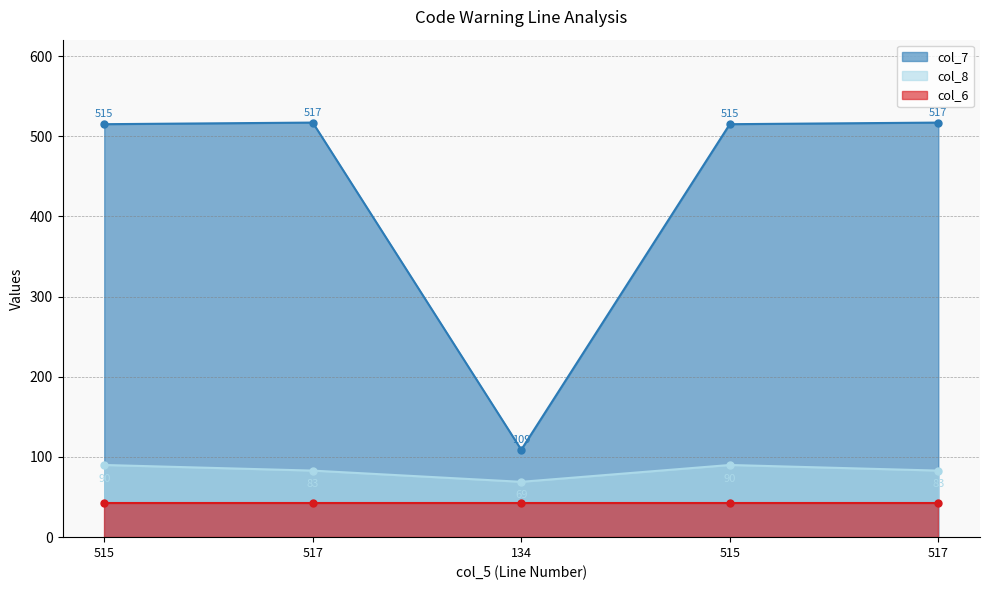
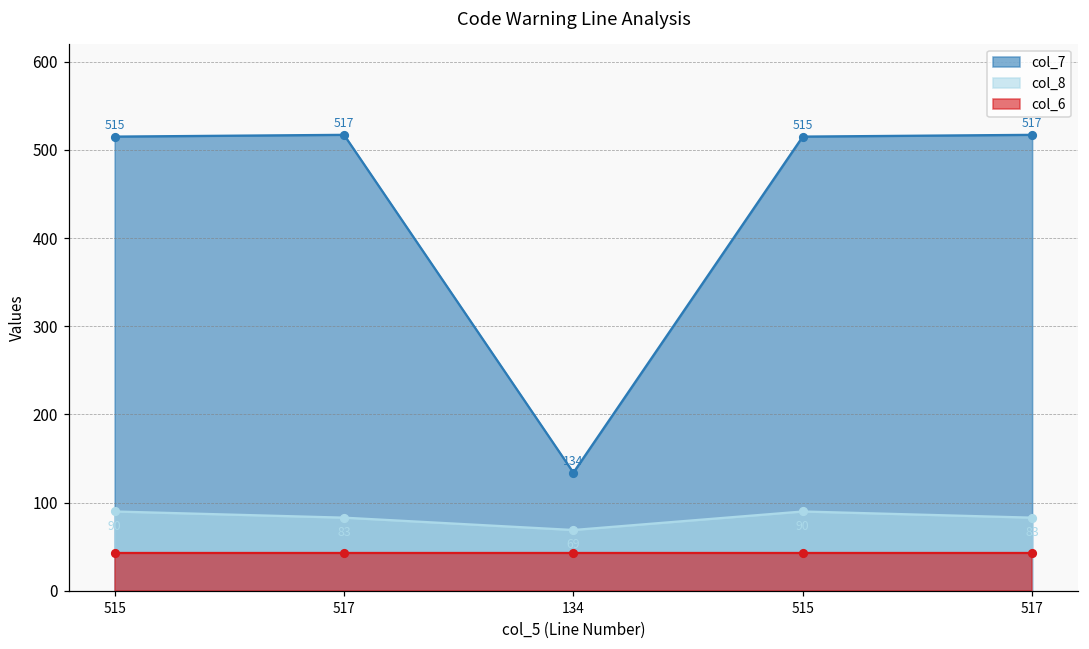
col_7, 134: 109 -> 134
